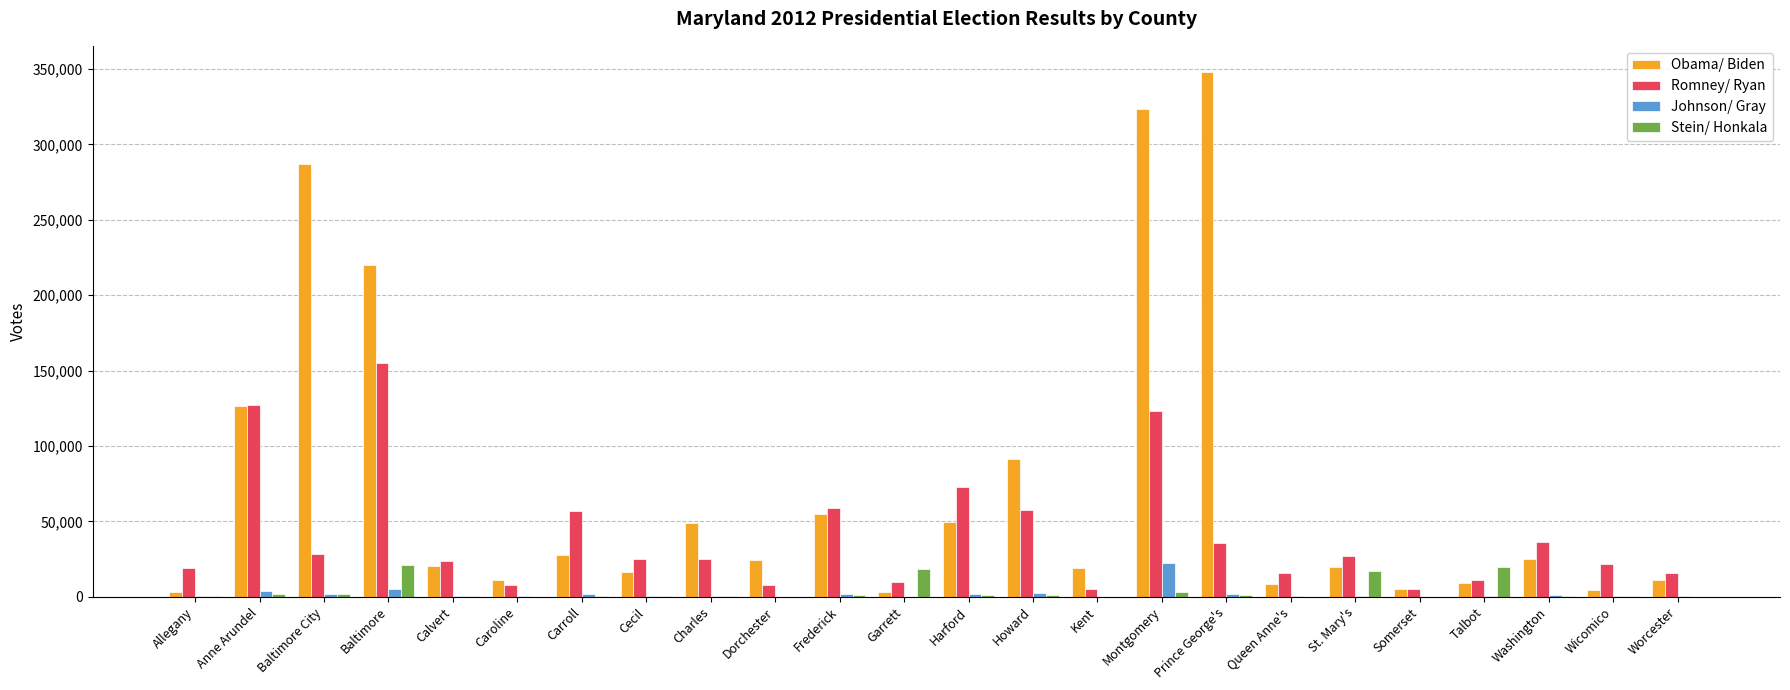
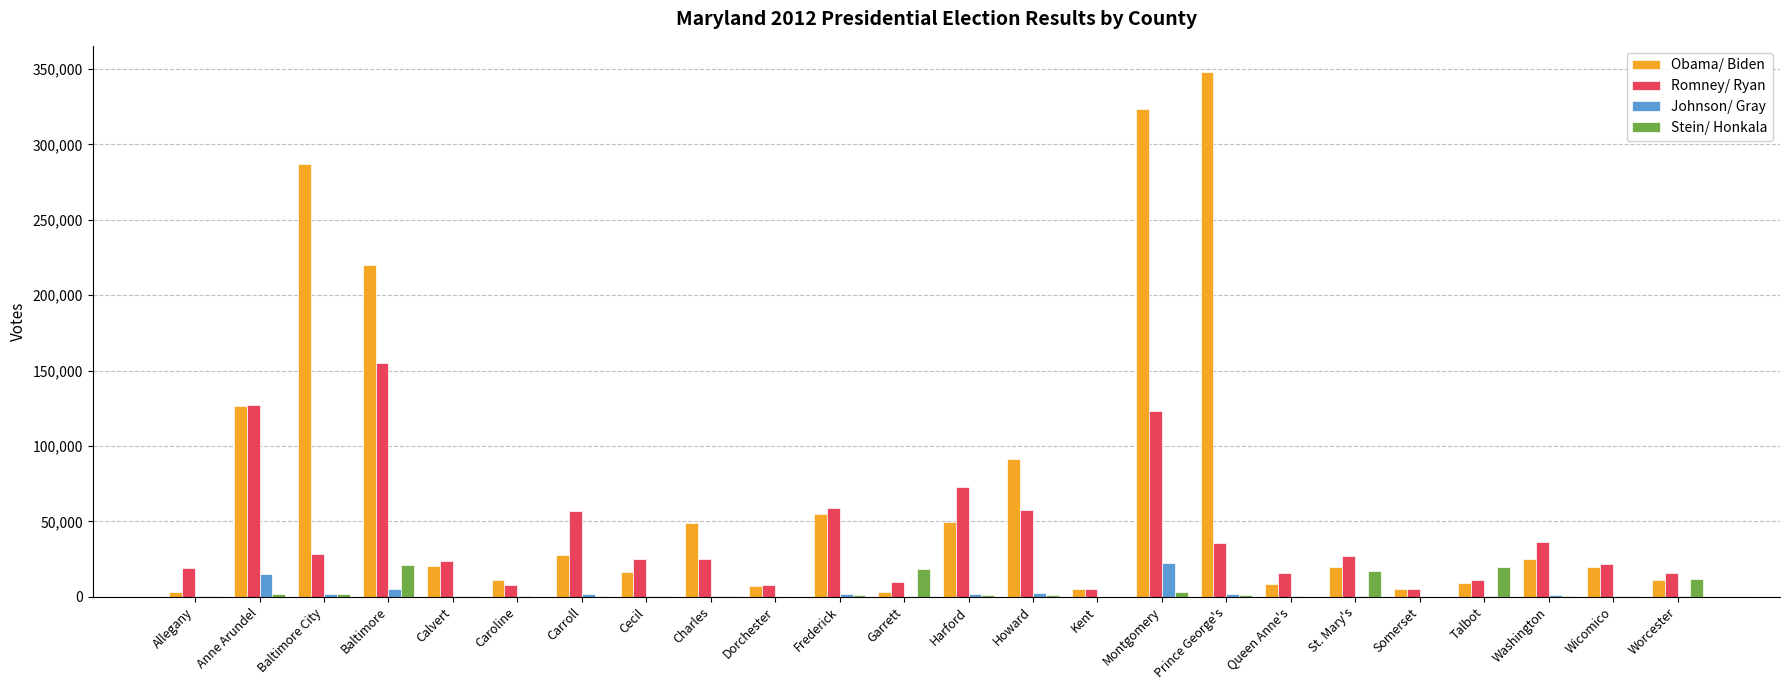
Johnson/ Gray, Anne Arundel: 4,000 -> 15,000
Obama/ Biden, Dorchester: 24,000 -> 7,000
Obama/ Biden, Kent: 19,000 -> 5,000
Obama/ Biden, Wicomico: 5,000 -> 20,000
Stein/ Honkala, Worcester: 0 -> 12,000
